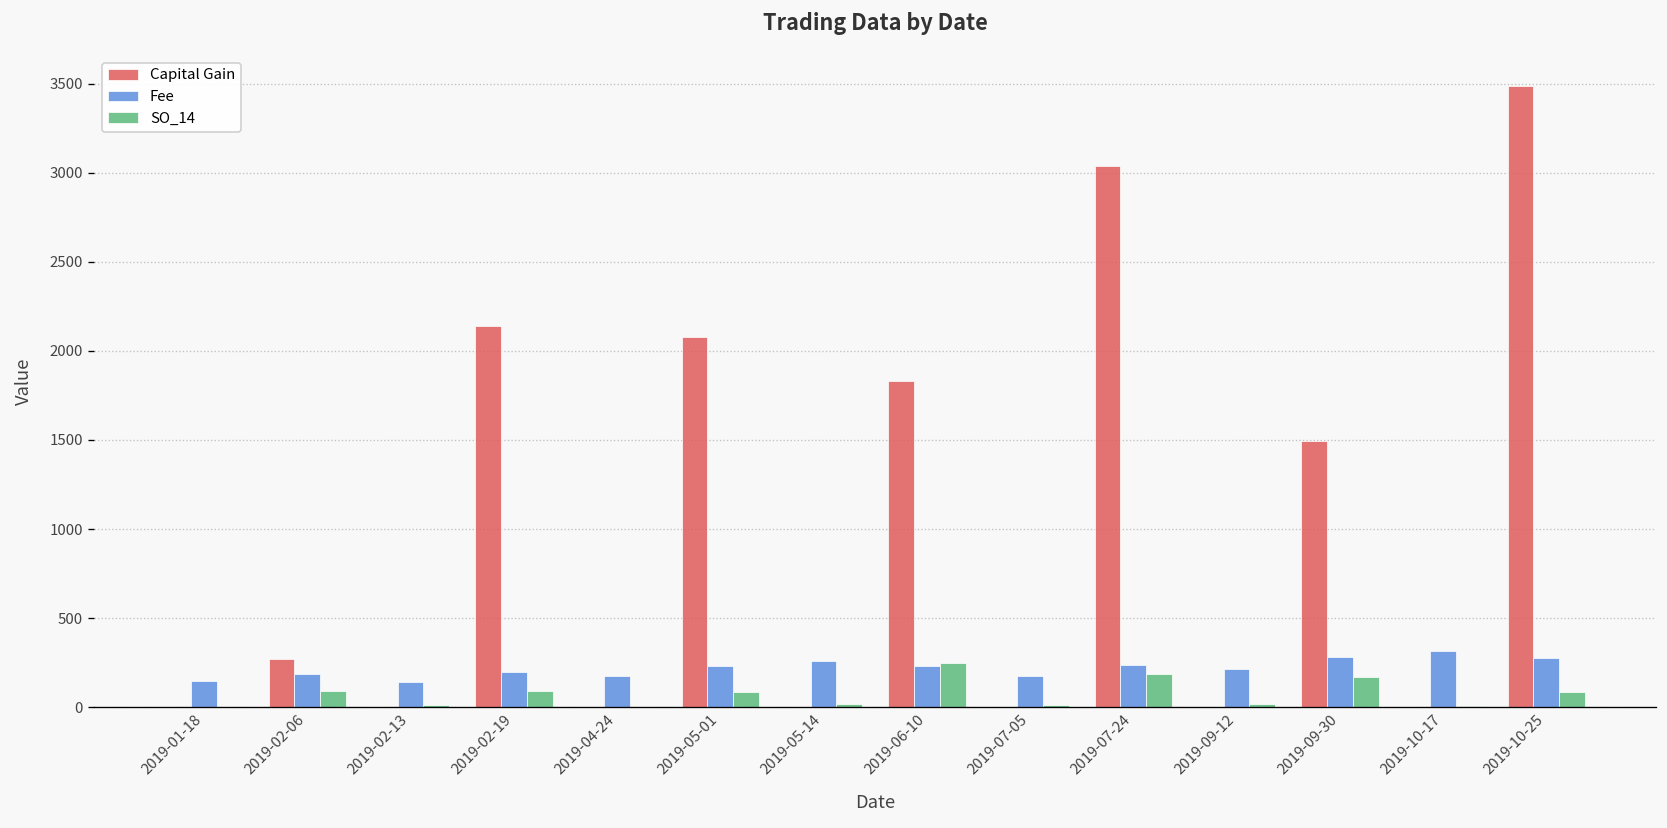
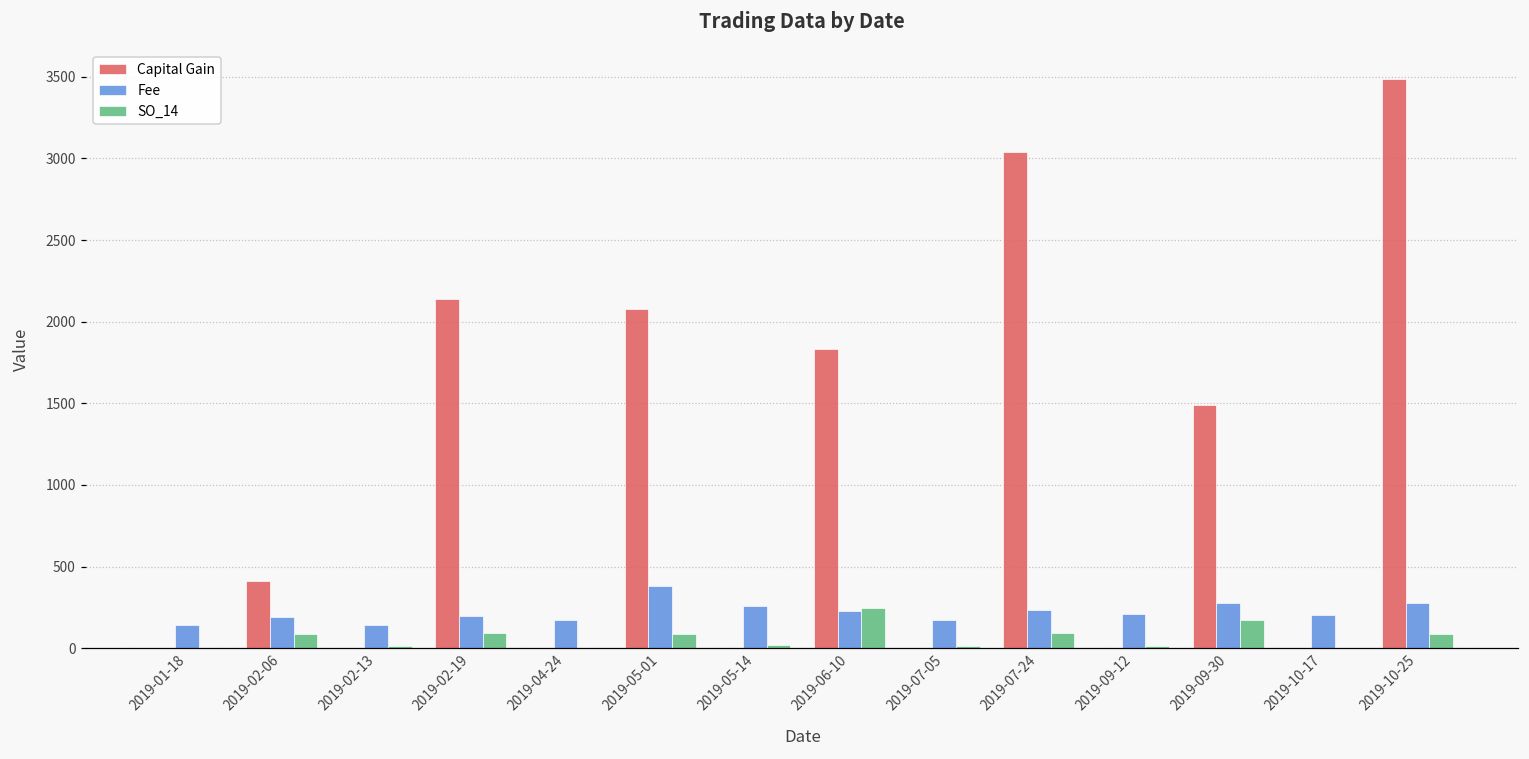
Capital Gain, 2019-02-06: 270 -> 410
Fee, 2019-05-01: 230 -> 380
SO_14, 2019-07-24: 180 -> 90
Fee, 2019-10-17: 320 -> 200
